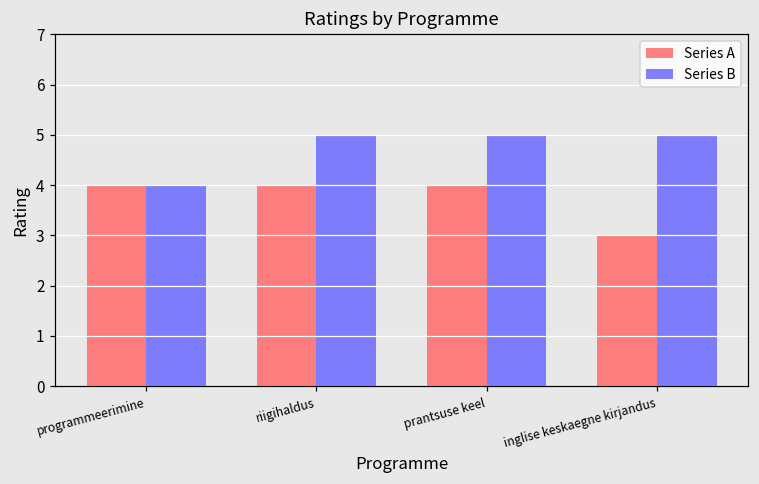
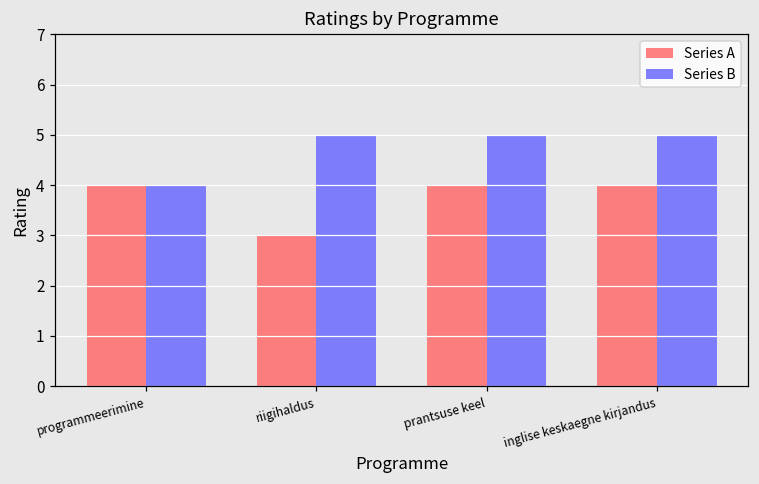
Series A, riigihaldus: 4 -> 3
Series A, inglise keskaegne kirjandus: 3 -> 4
